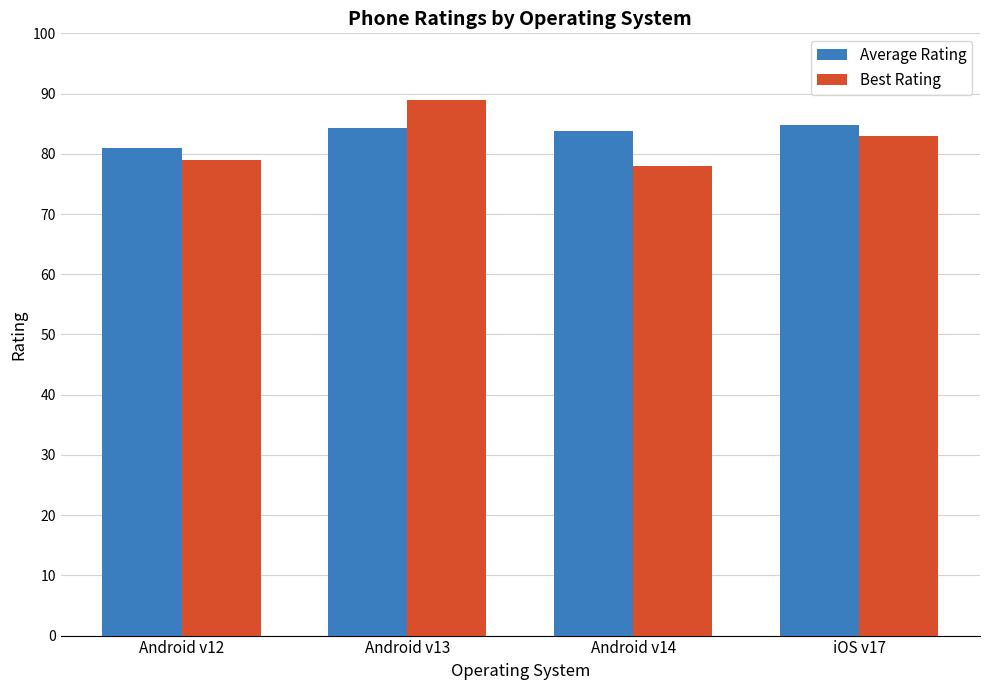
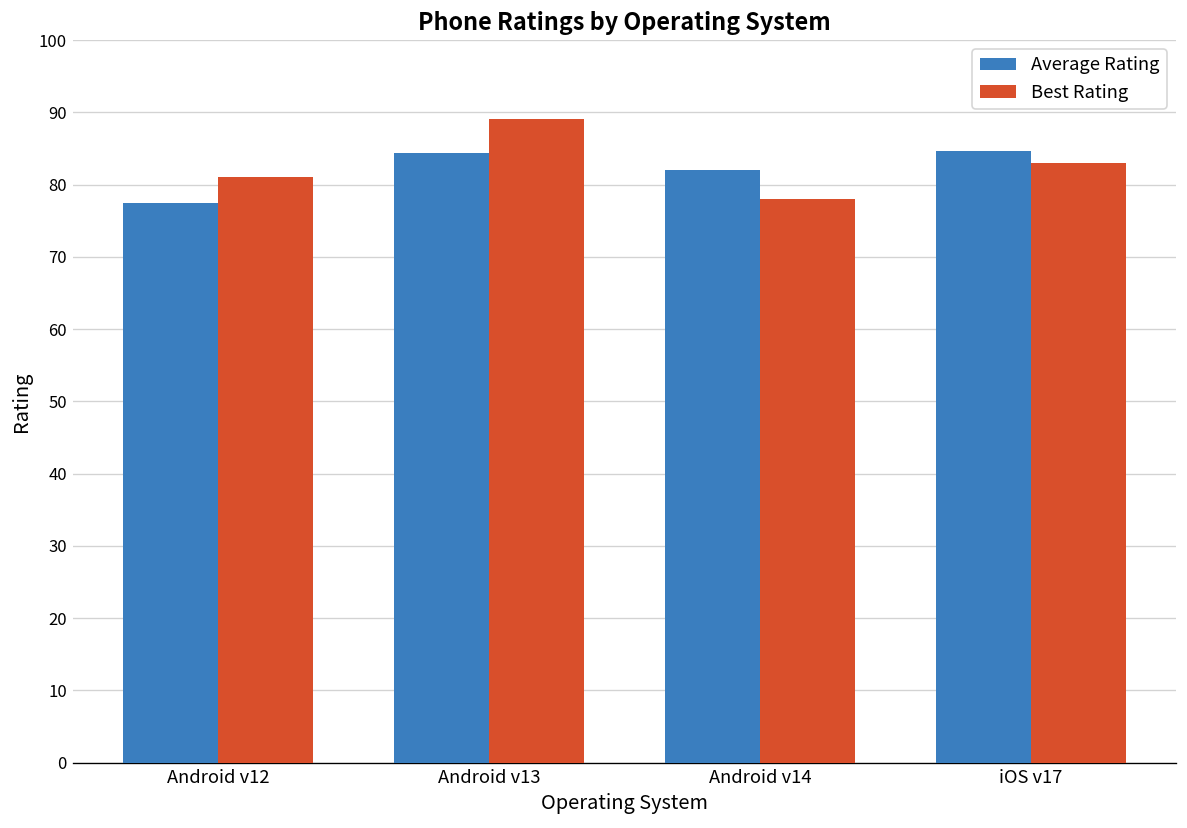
Average Rating, Android v12: 81 -> 78
Best Rating, Android v12: 79 -> 81
Average Rating, Android v14: 84 -> 82
